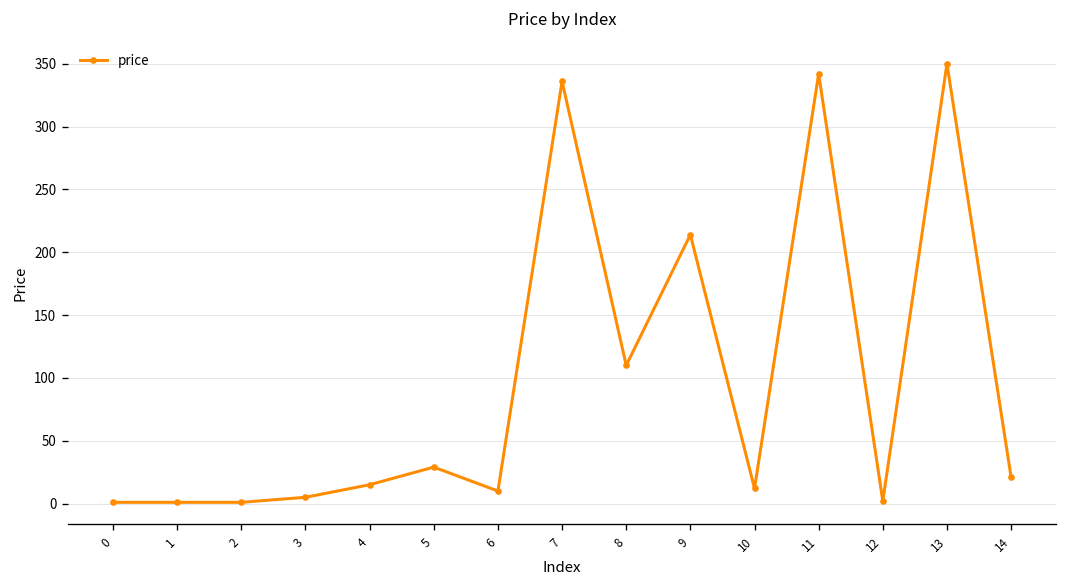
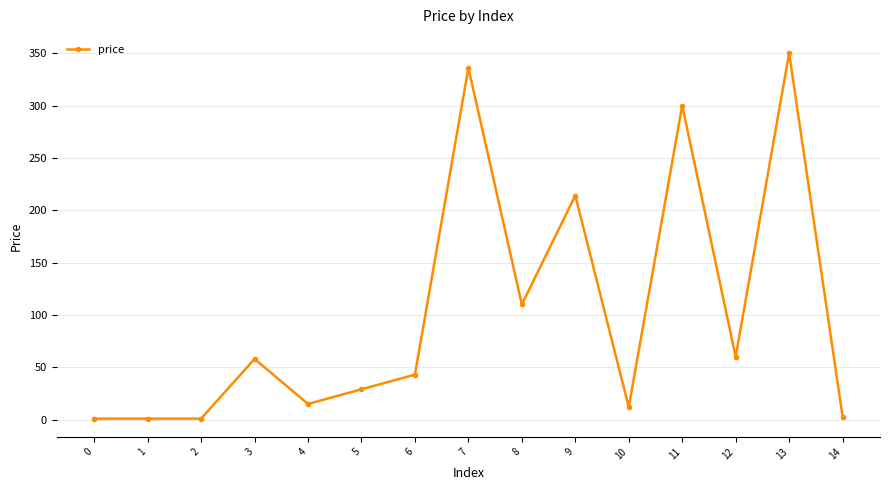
3: 5 -> 58
6: 10 -> 43
11: 342 -> 300
12: 2 -> 60
14: 21 -> 3
